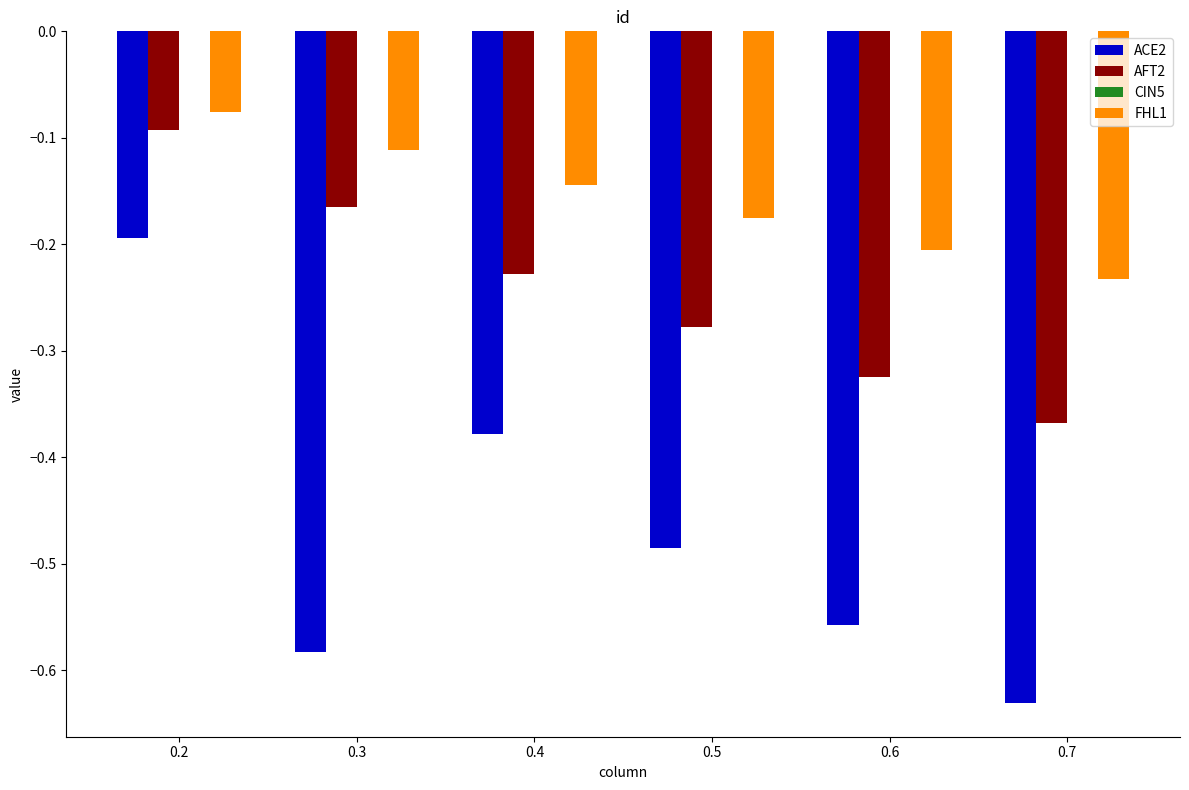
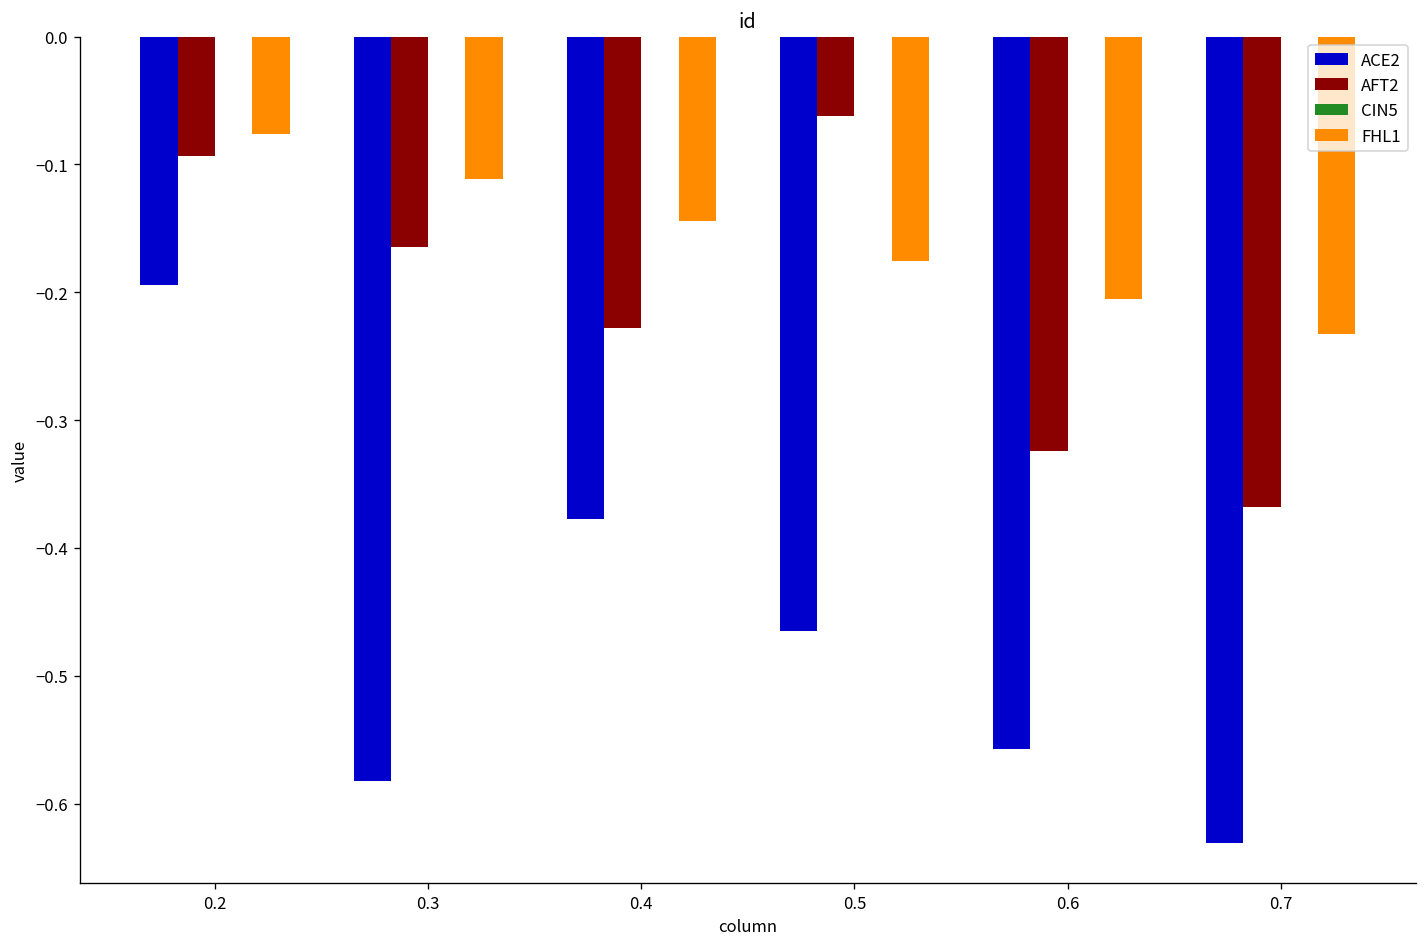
ACE2, 0.5: -0.485 -> -0.465
AFT2, 0.5: -0.278 -> -0.062
